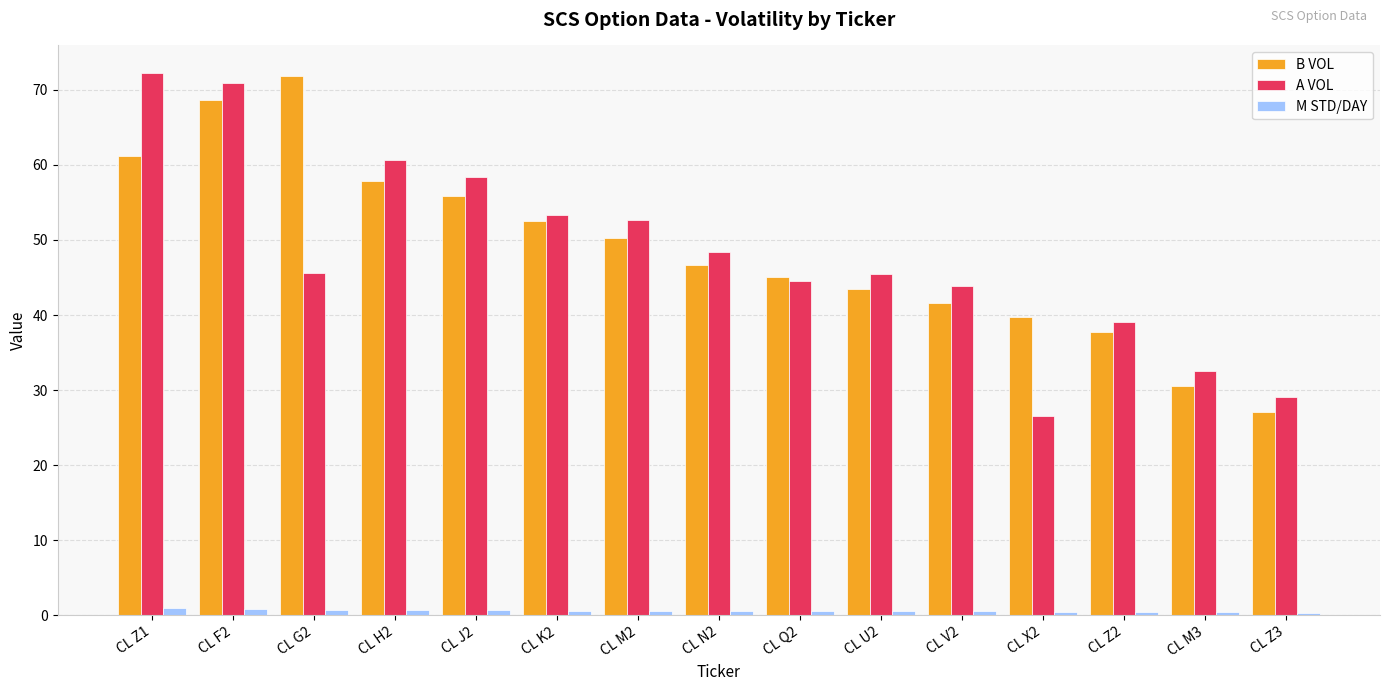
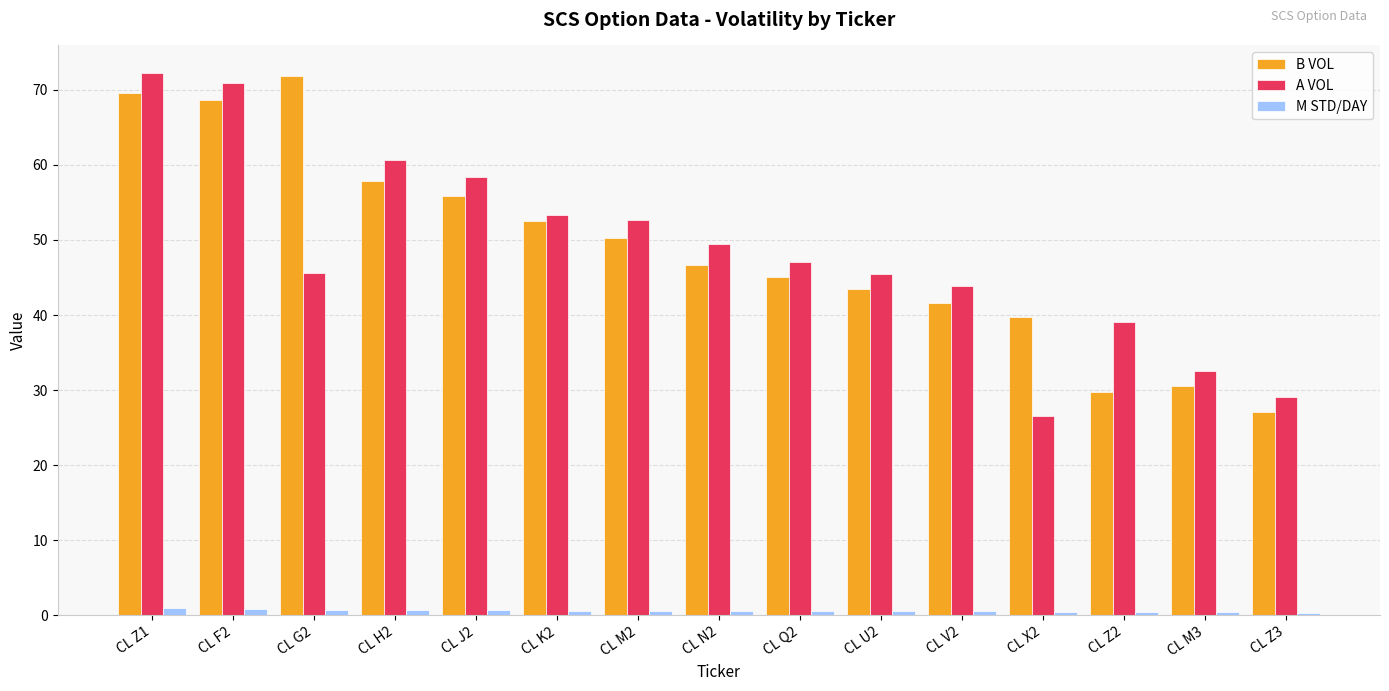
B VOL, CL Z1: 61 -> 70
A VOL, CL N2: 48 -> 50
A VOL, CL Q2: 45 -> 47
B VOL, CL Z2: 38 -> 30
